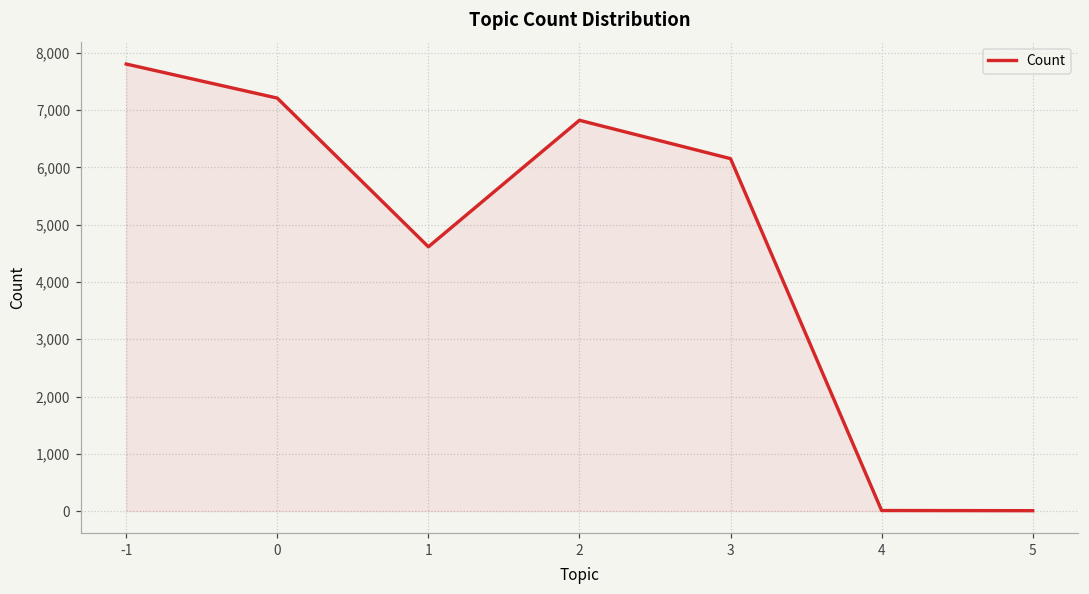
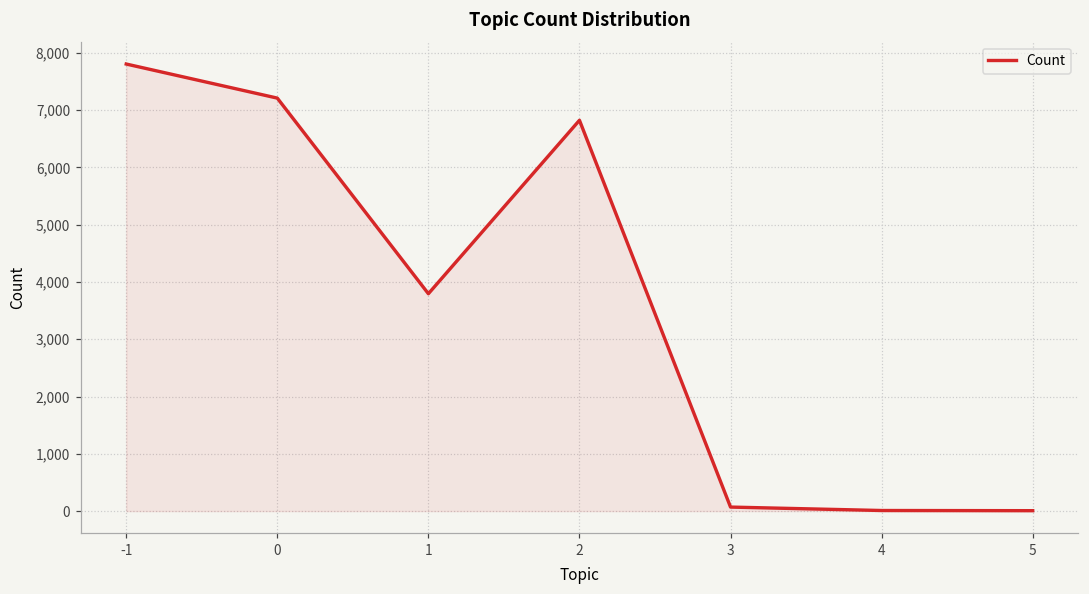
1: 4,600 -> 3,800
3: 6,200 -> 100
